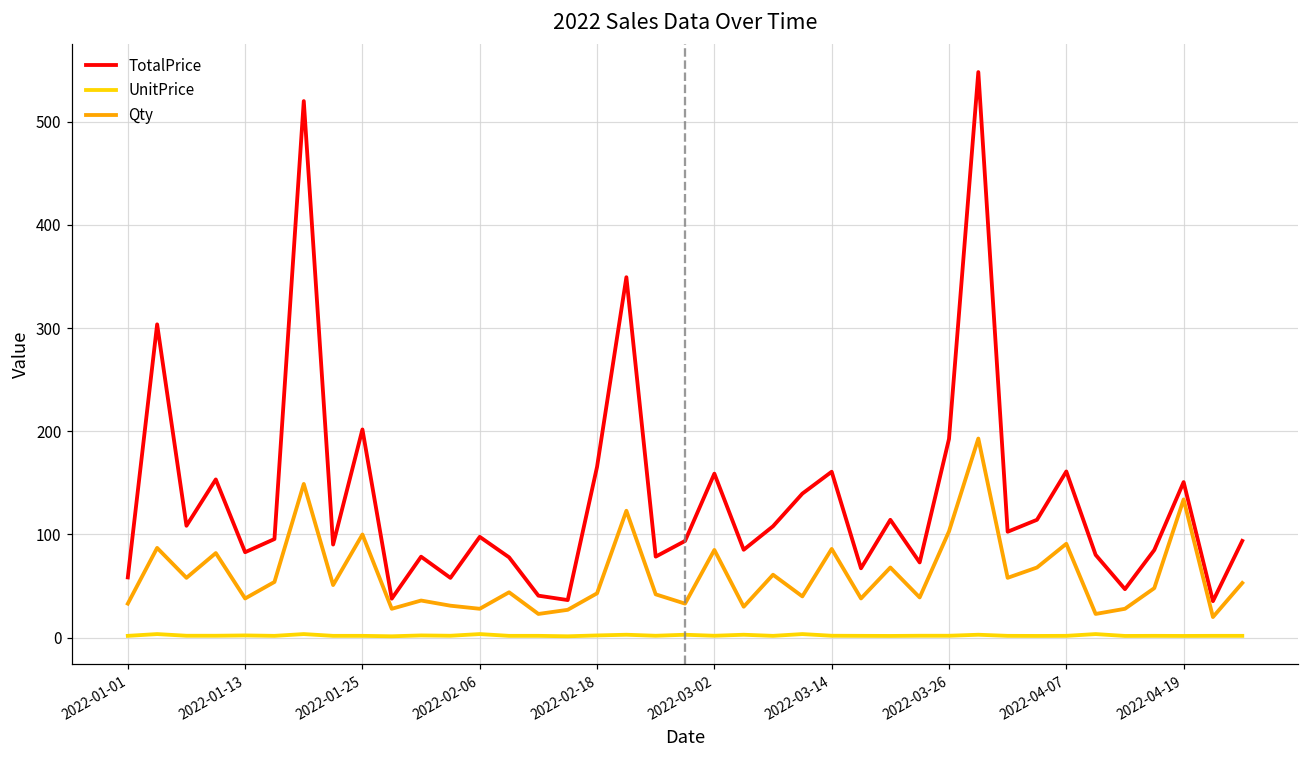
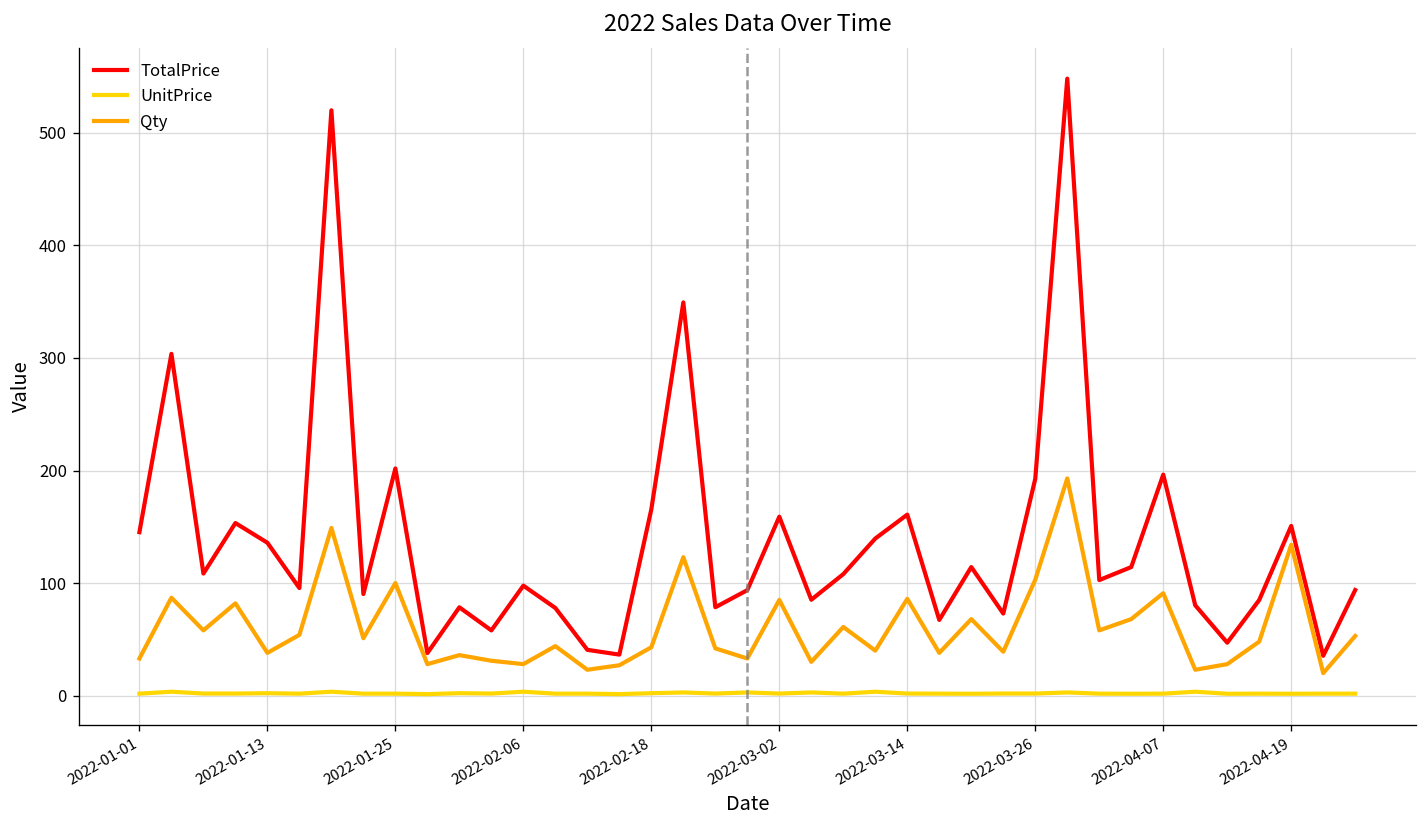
TotalPrice, 2022-01-01: 60 -> 150
TotalPrice, 2022-01-13: 80 -> 140
TotalPrice, 2022-04-07: 160 -> 200
